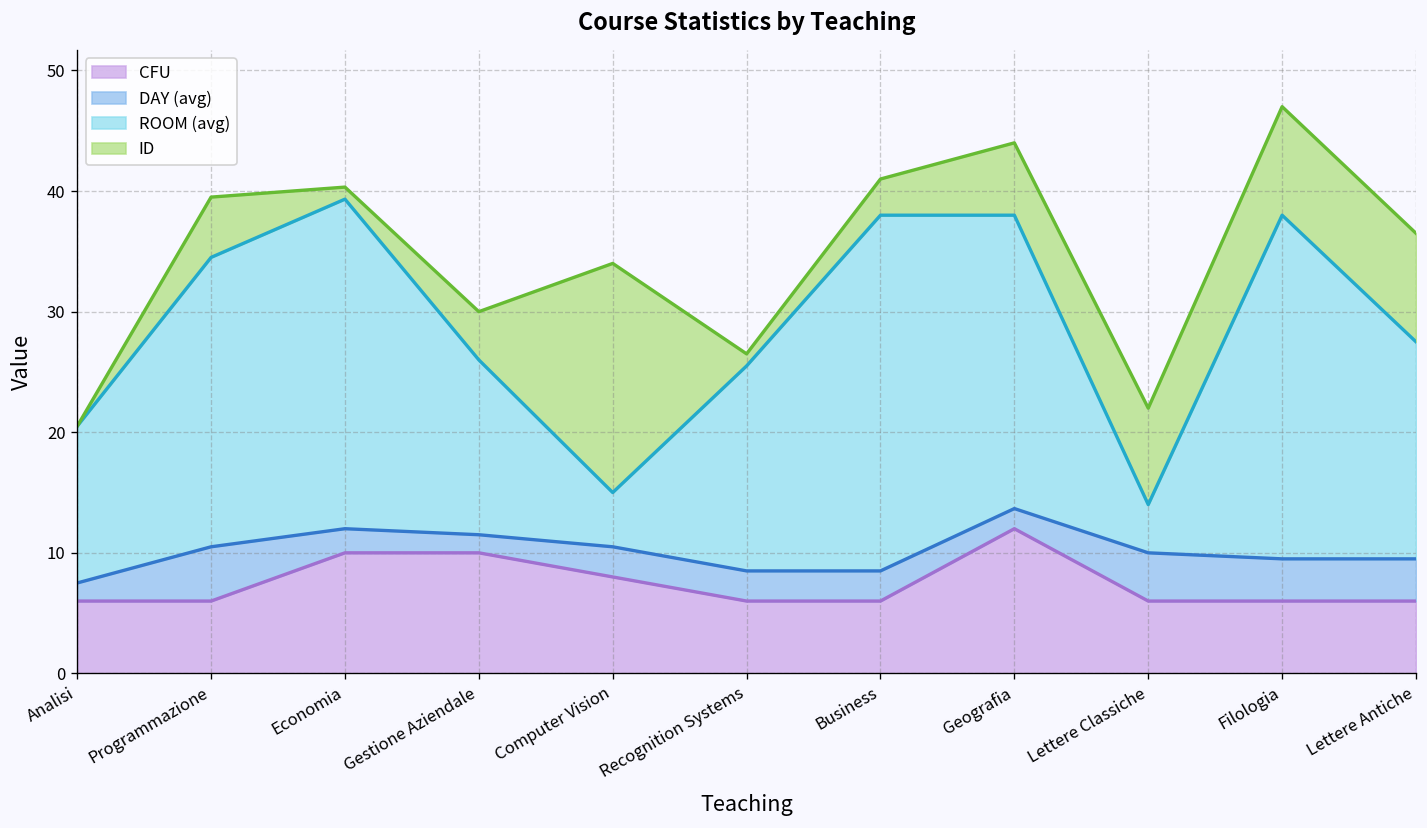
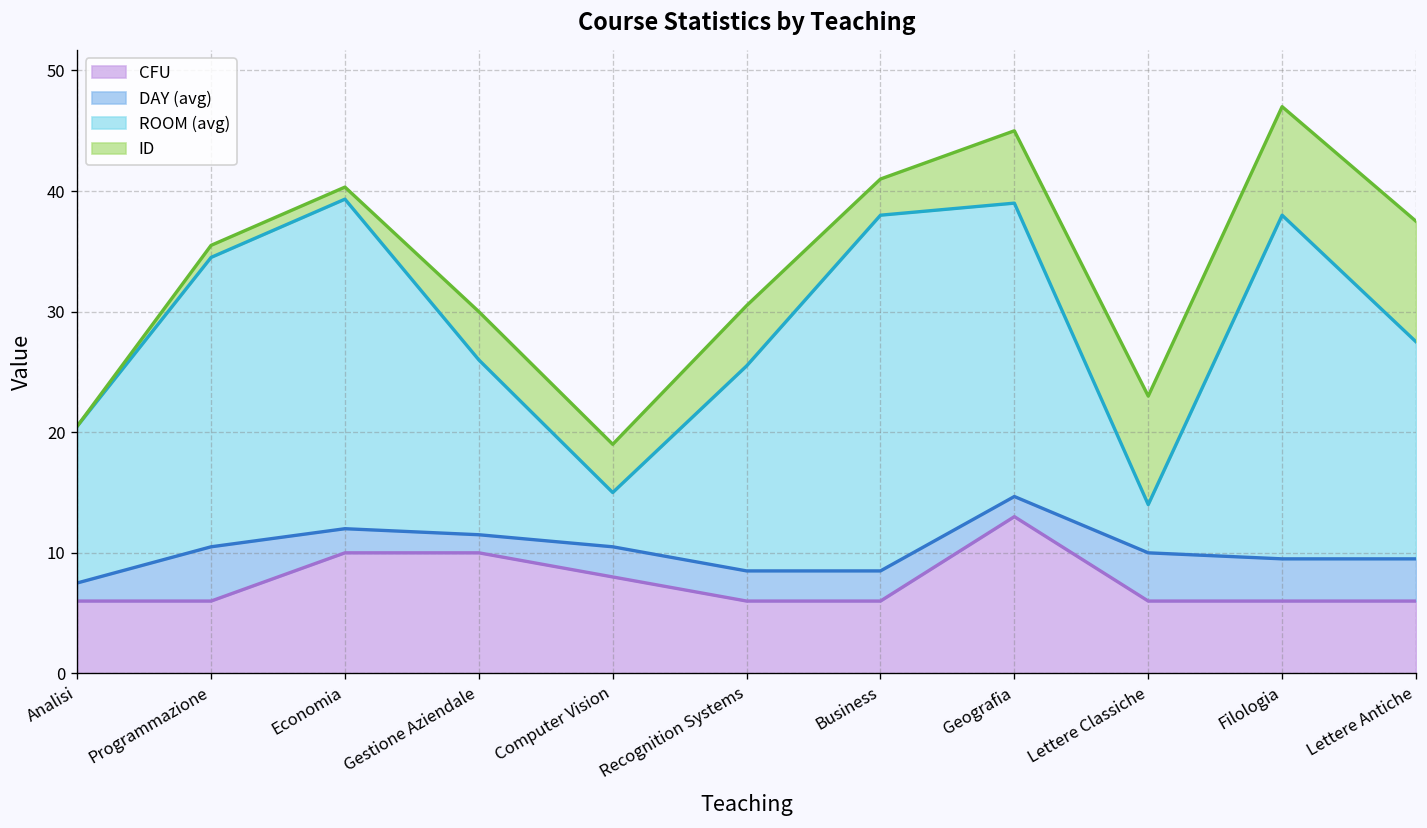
ID, Programmazione: 5 -> 1
ID, Computer Vision: 19 -> 4
ID, Recognition Systems: 1 -> 5
CFU, Geografia: 12 -> 13
ID, Lettere Classiche: 8 -> 9
ID, Lettere Antiche: 9 -> 10
